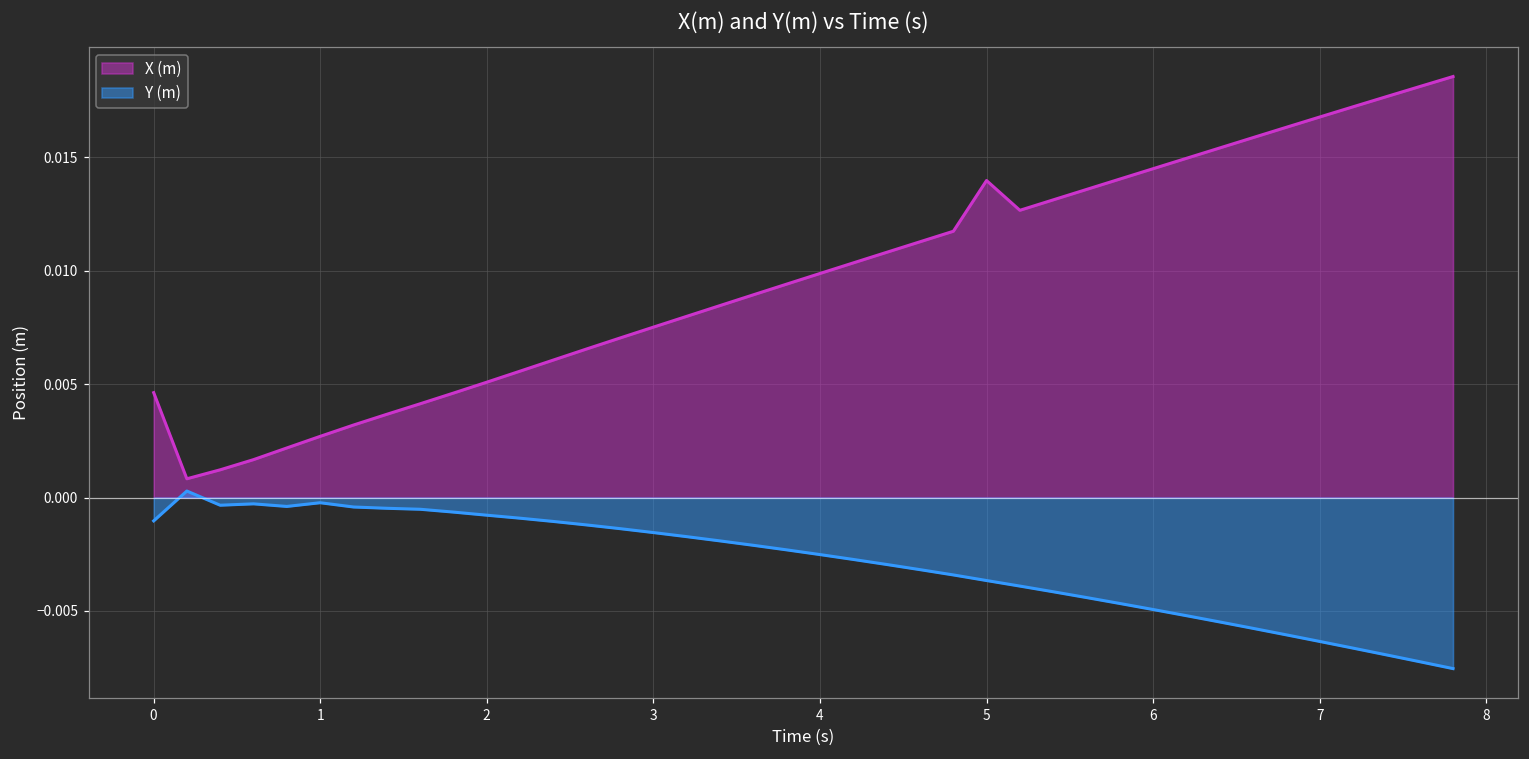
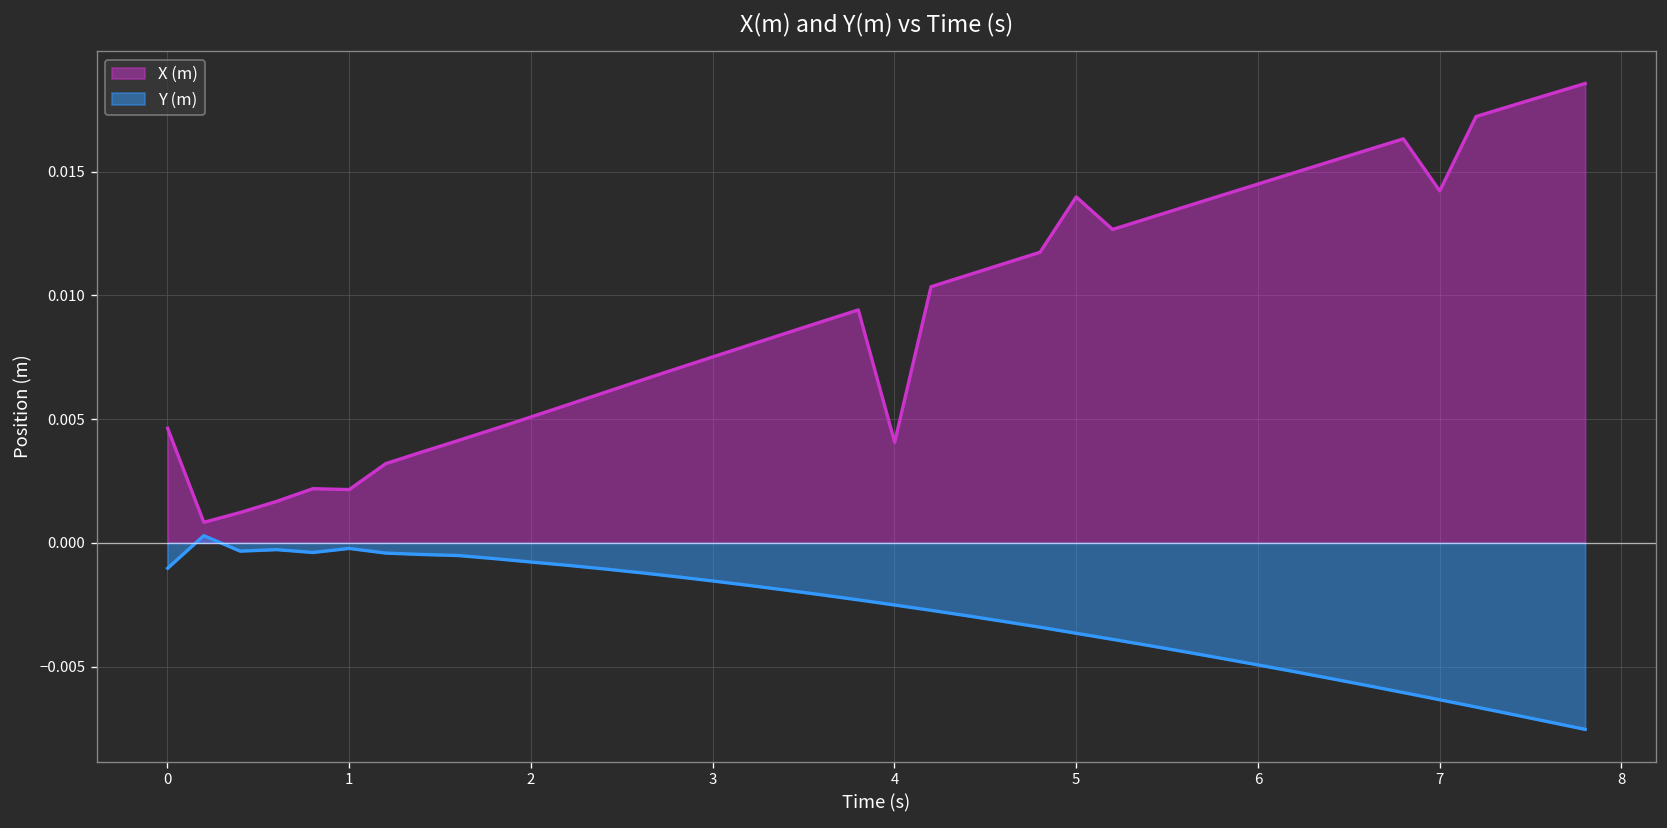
X (m), 1: 0.0027 -> 0.0022
X (m), 4: 0.0099 -> 0.0041
X (m), 7: 0.0168 -> 0.0142
